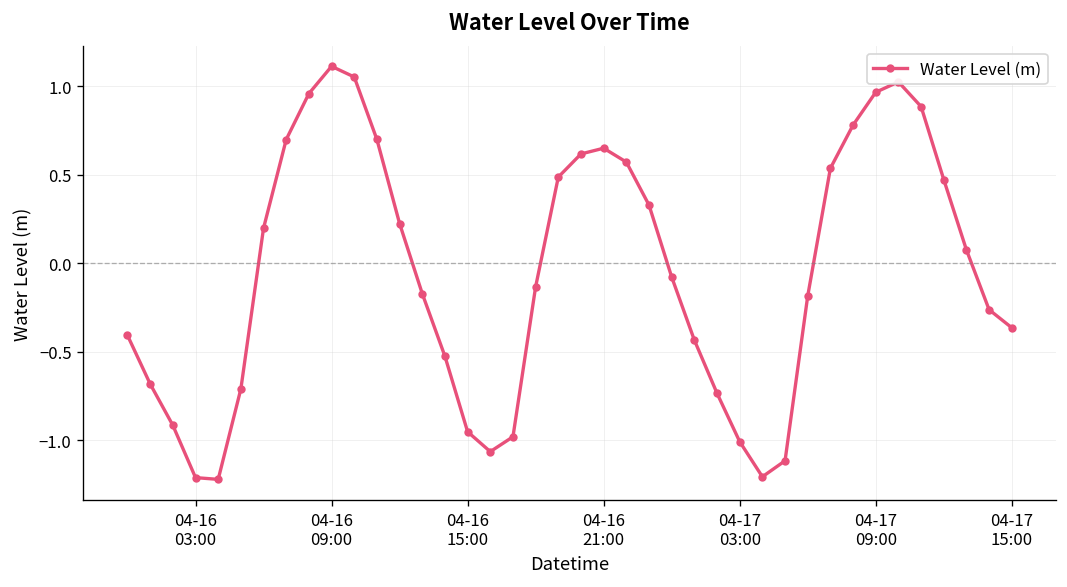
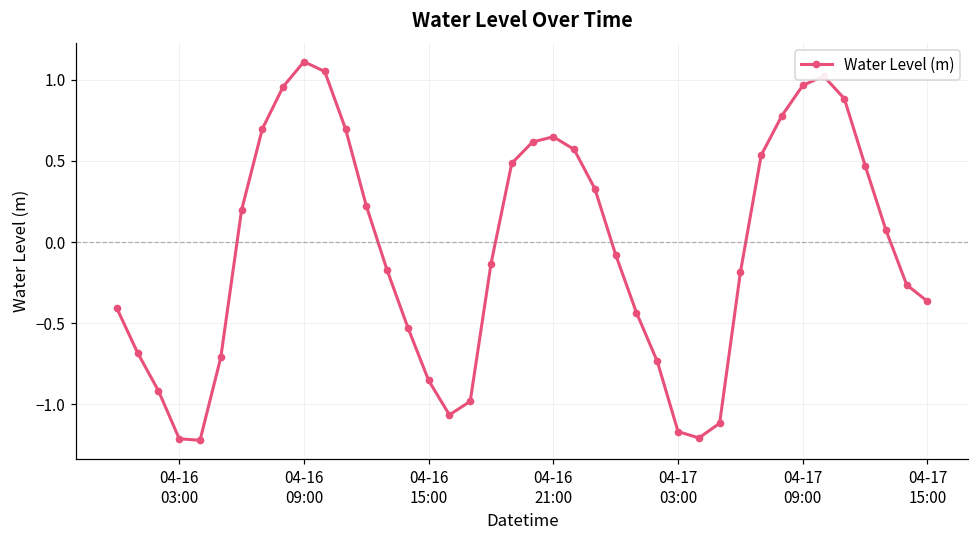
04-16 15:00: -0.95 -> -0.85
04-17 03:00: -1.01 -> -1.17
